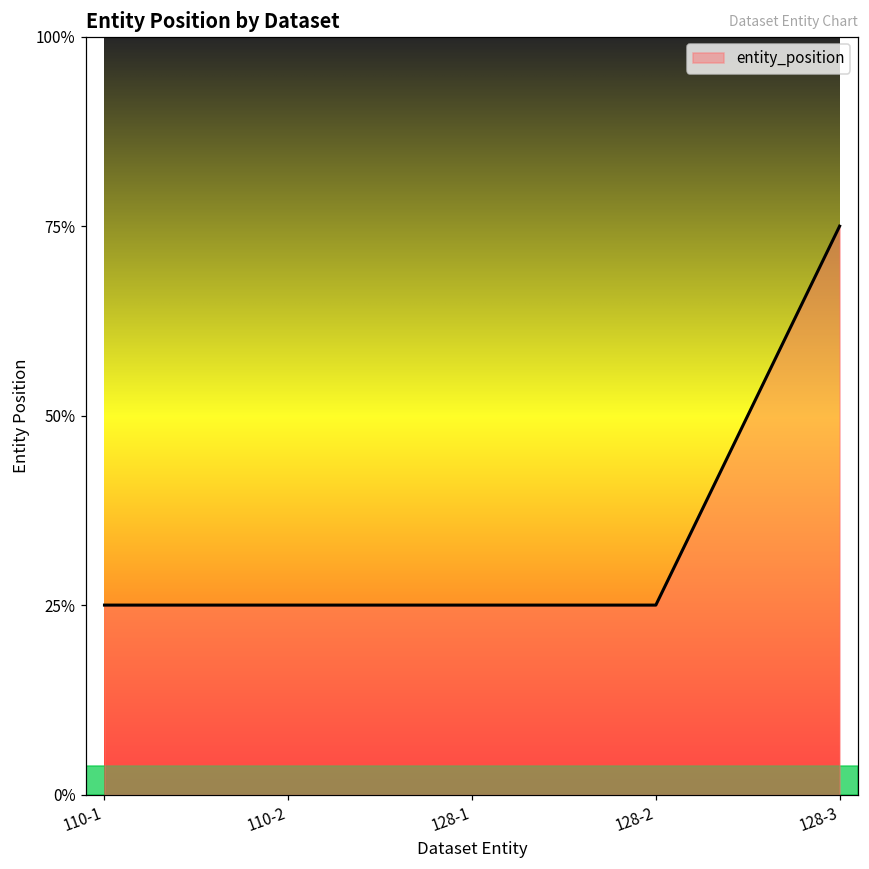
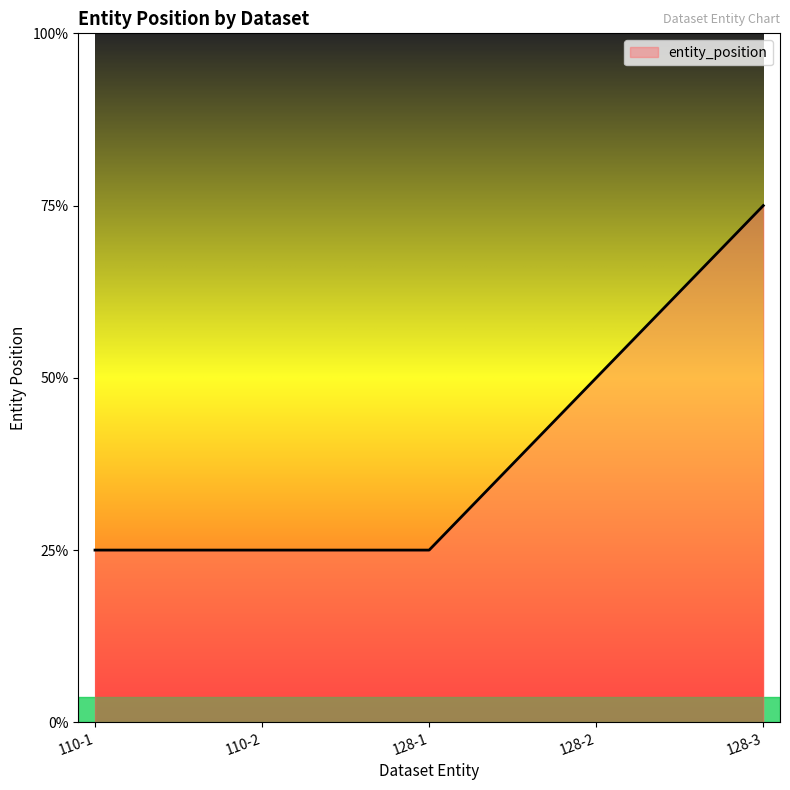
128-2: 25% -> 50%
